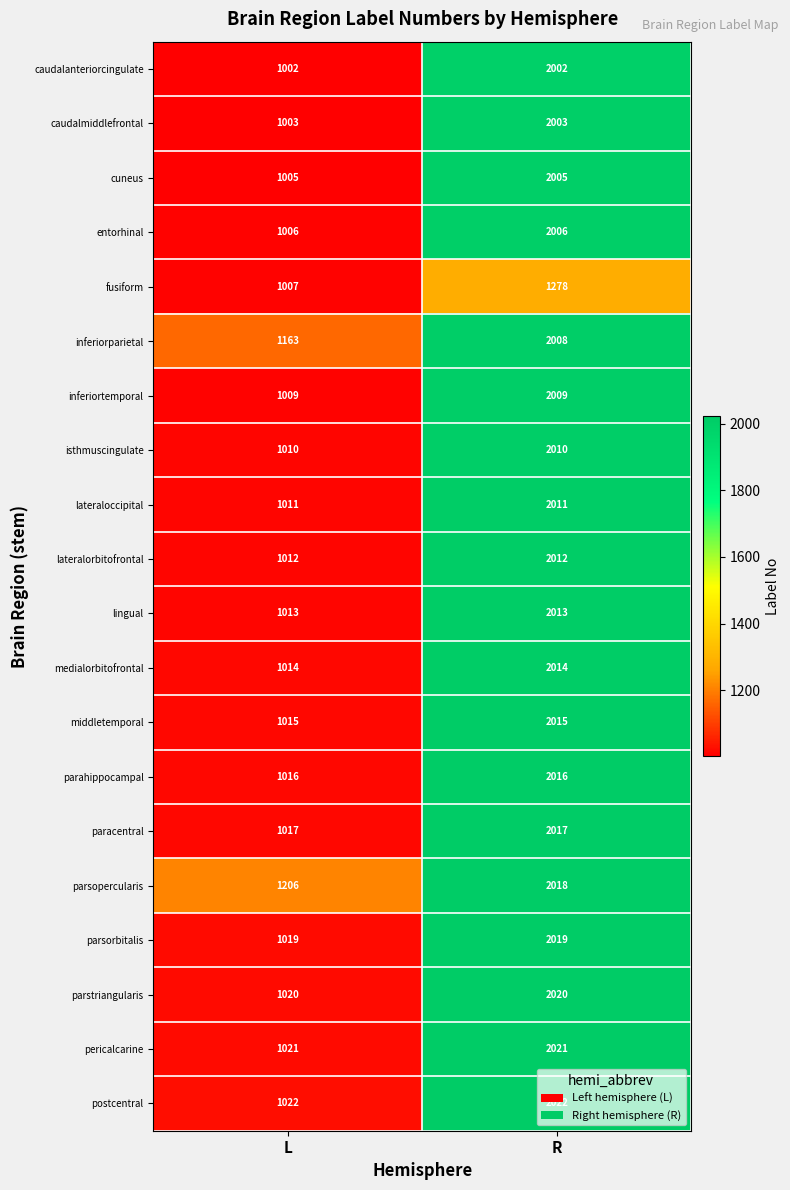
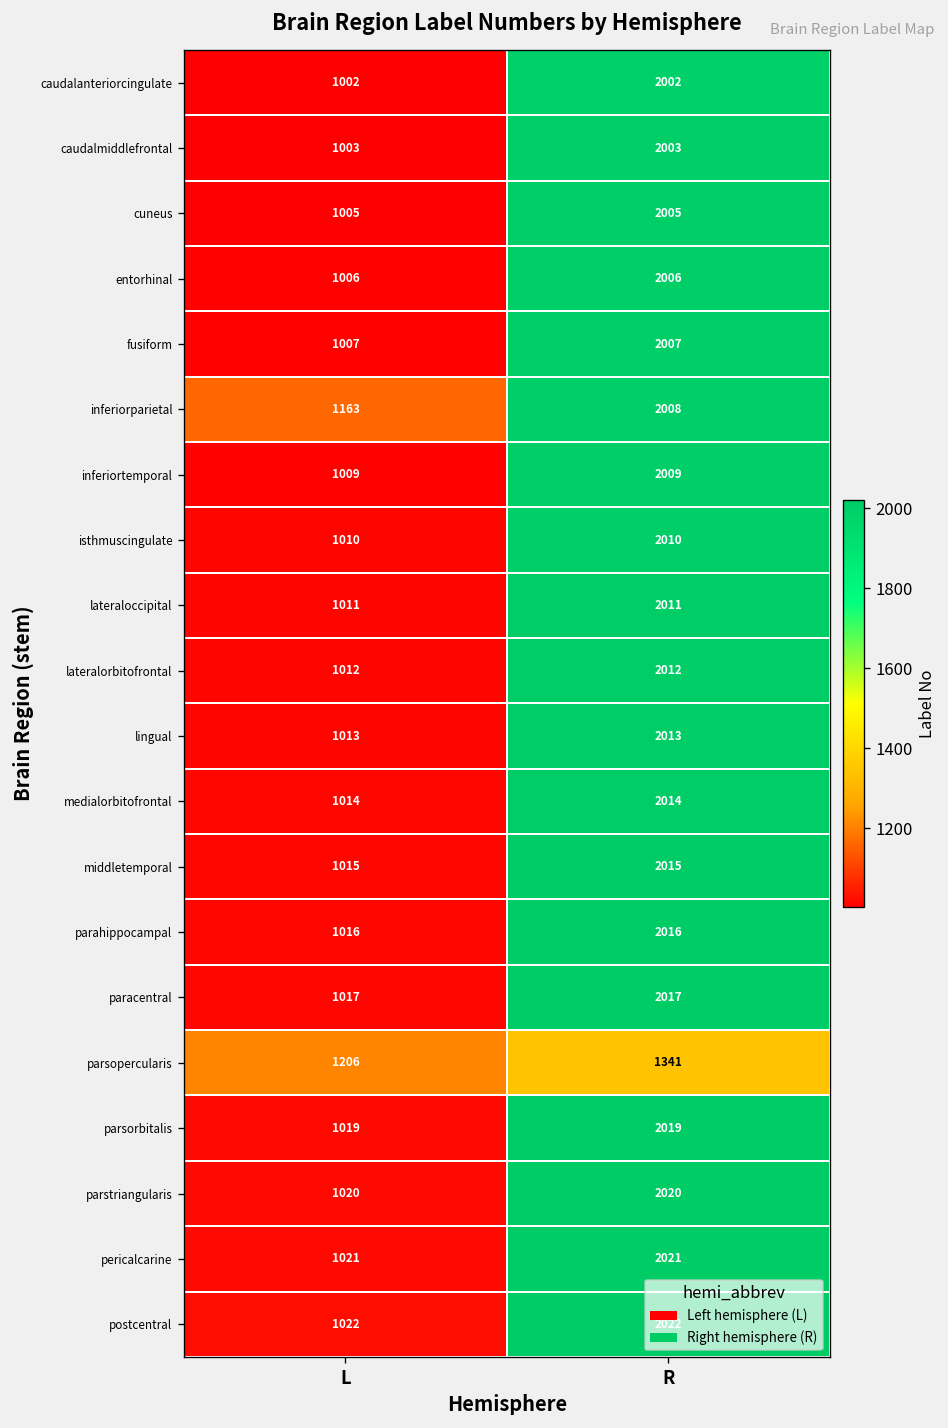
fusiform, R: 1278 -> 2007
parsopercularis, R: 2018 -> 1341
